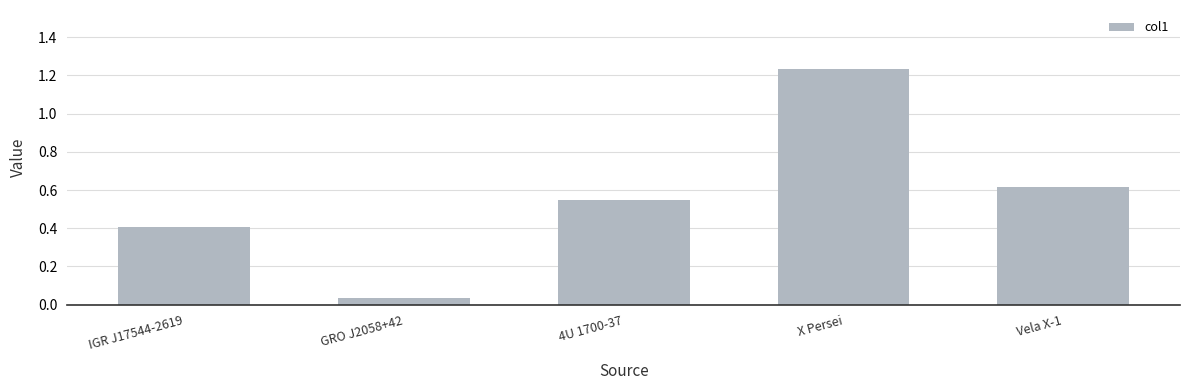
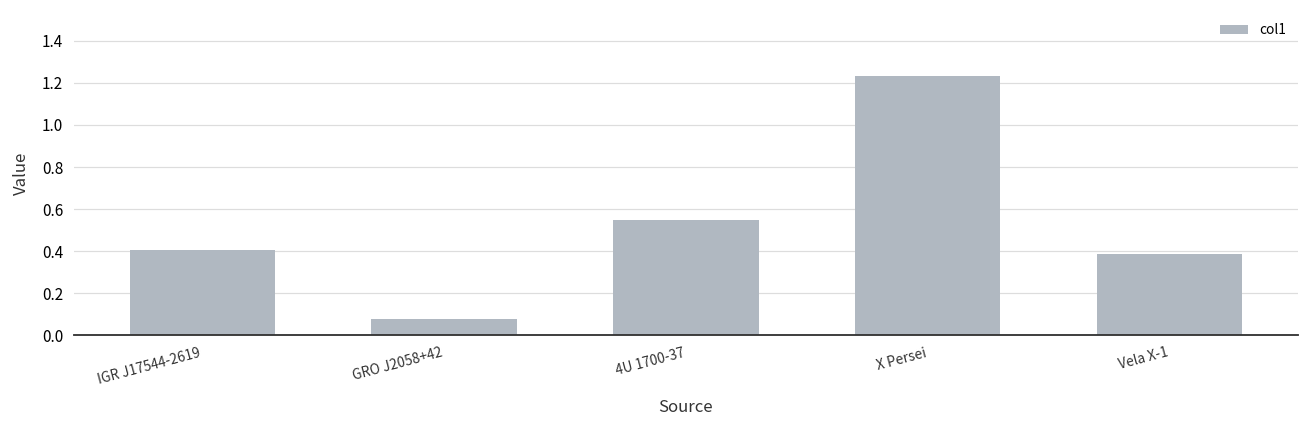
GRO J2058+42: 0.03 -> 0.08
Vela X-1: 0.62 -> 0.38
